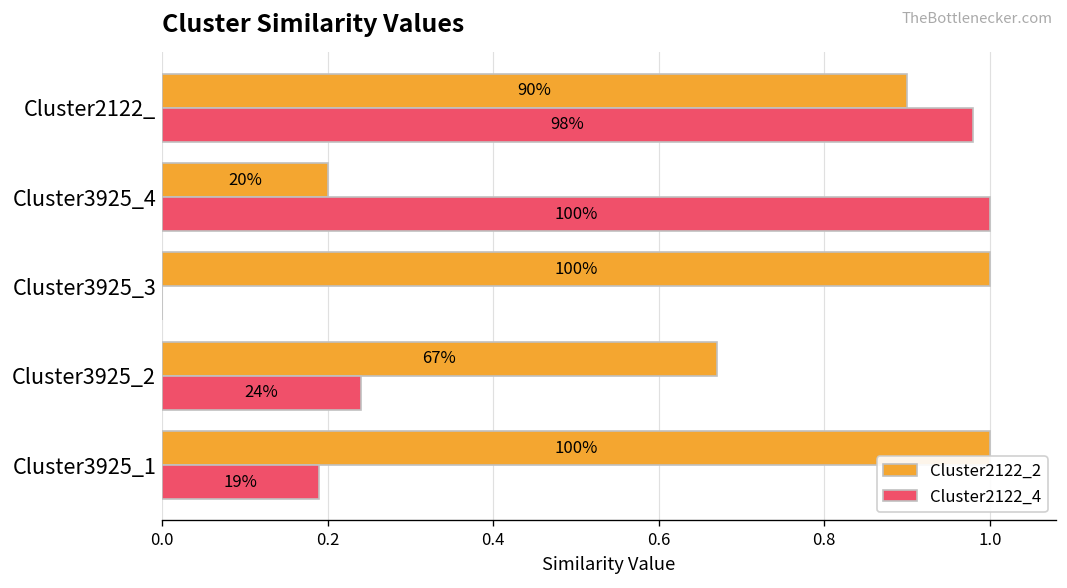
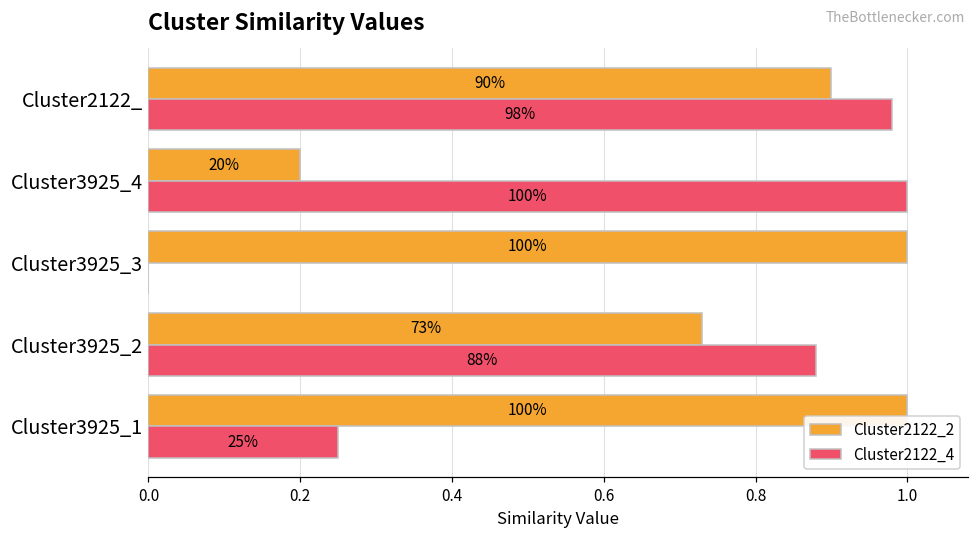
Cluster2122_2, Cluster3925_2: 67% -> 73%
Cluster2122_4, Cluster3925_2: 24% -> 88%
Cluster2122_4, Cluster3925_1: 19% -> 25%
